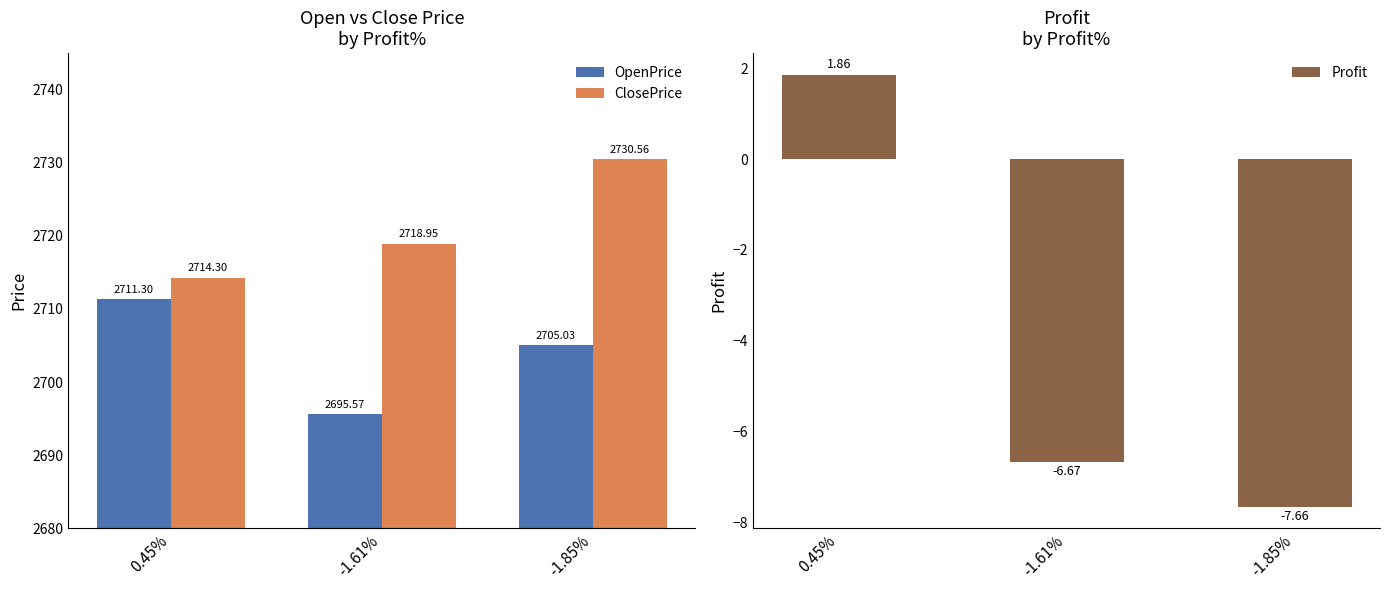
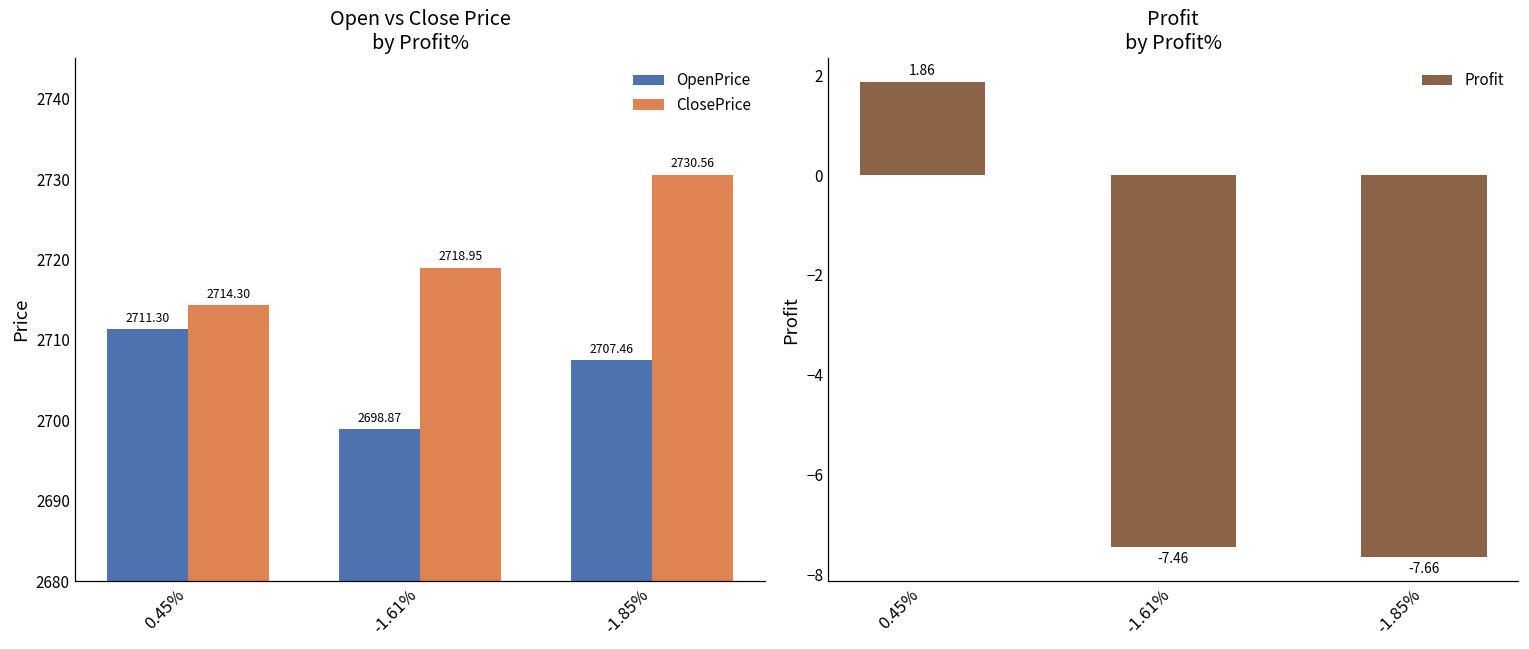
Open vs Close Price by Profit%, OpenPrice, -1.61%: 2695.57 -> 2698.87
Open vs Close Price by Profit%, OpenPrice, -1.85%: 2705.03 -> 2707.46
Profit by Profit%, -1.61%: -6.67 -> -7.46
